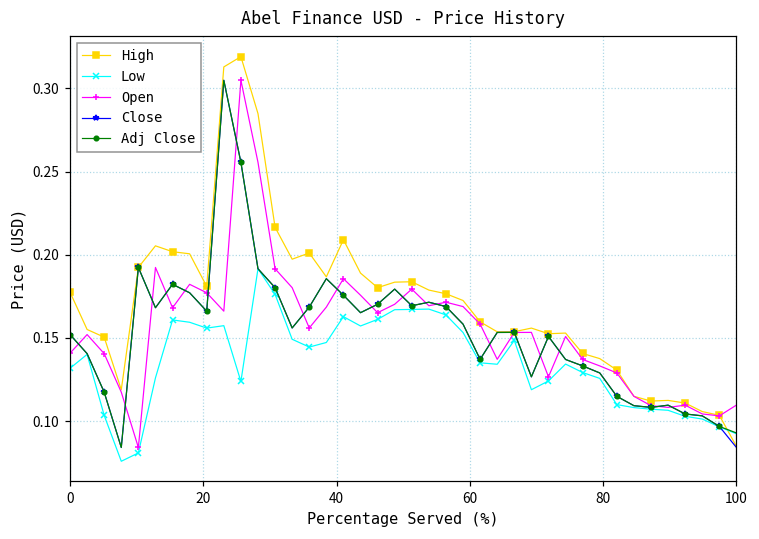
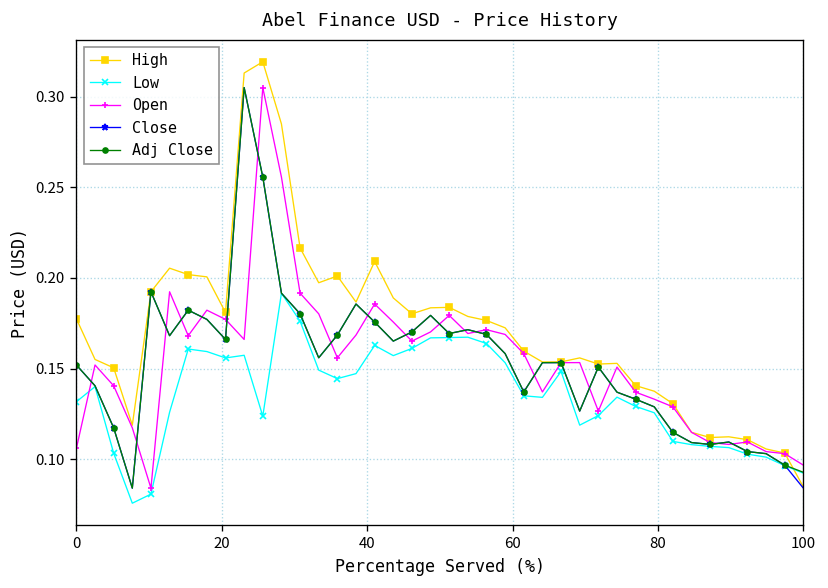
Open, 0: 0.141 -> 0.106
Open, 100: 0.110 -> 0.097
